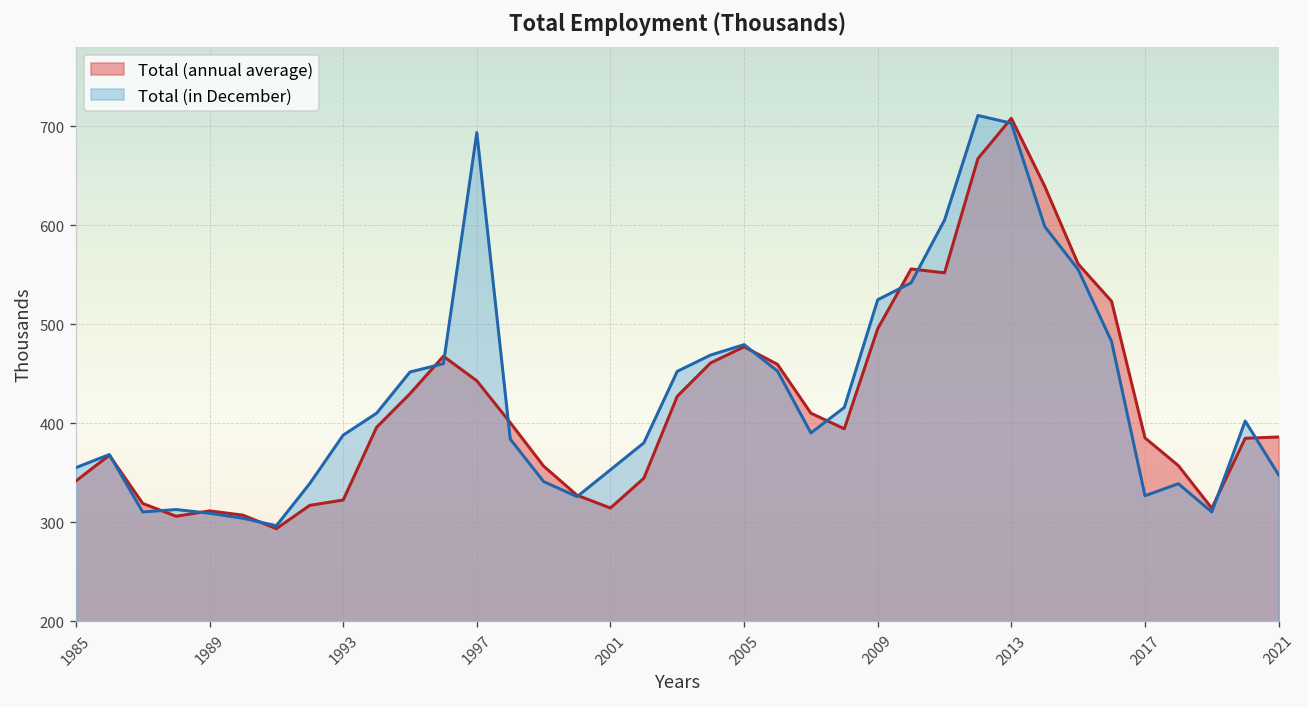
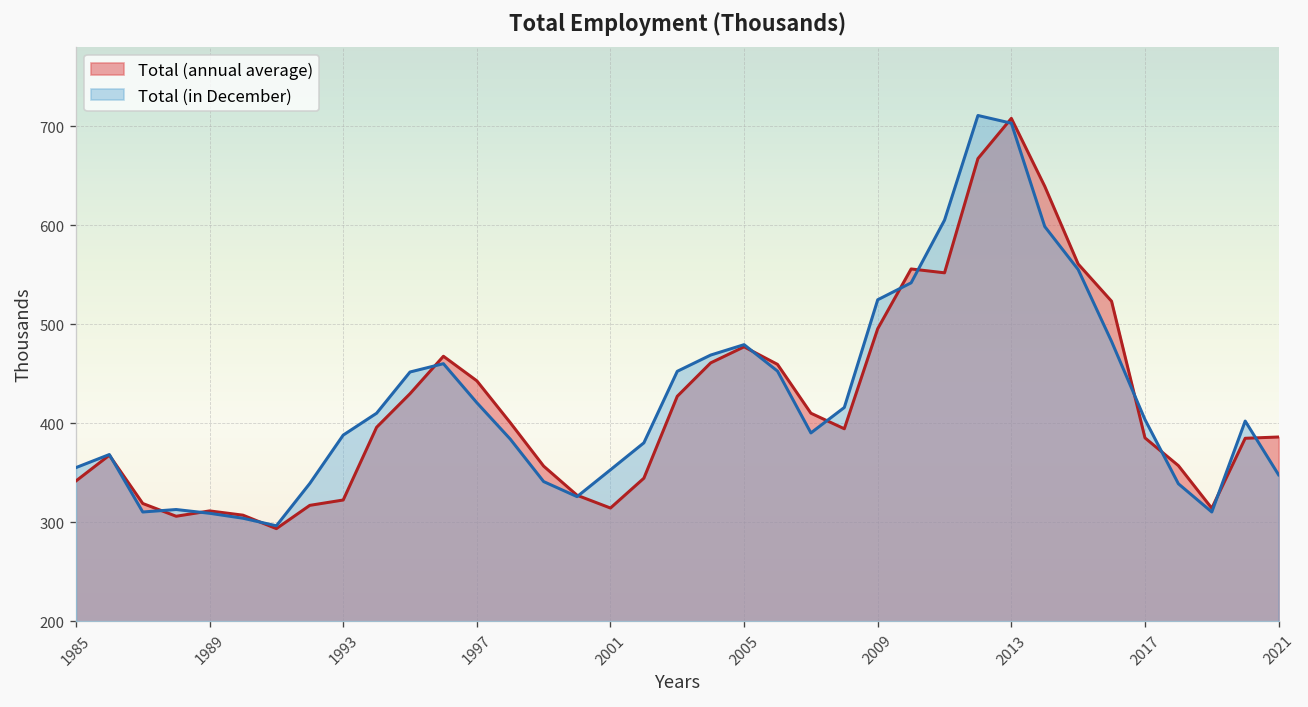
Total (in December), 1997: 690 -> 420
Total (in December), 2017: 330 -> 400
